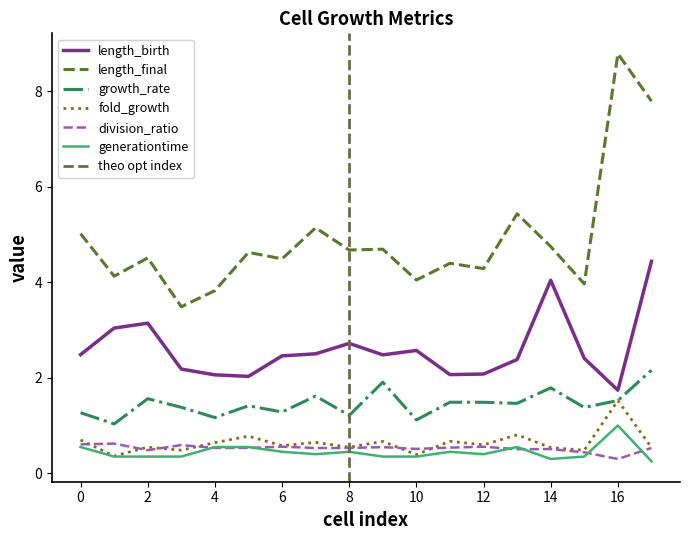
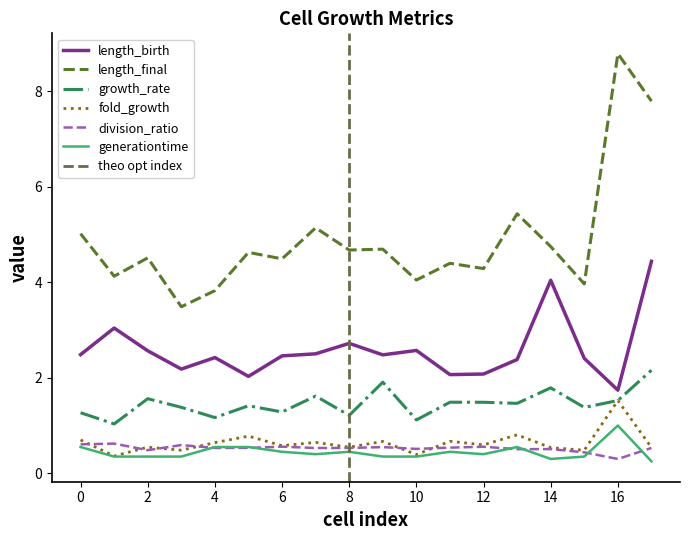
length_birth, 2: 3.1 -> 2.6
length_birth, 4: 2.1 -> 2.4
